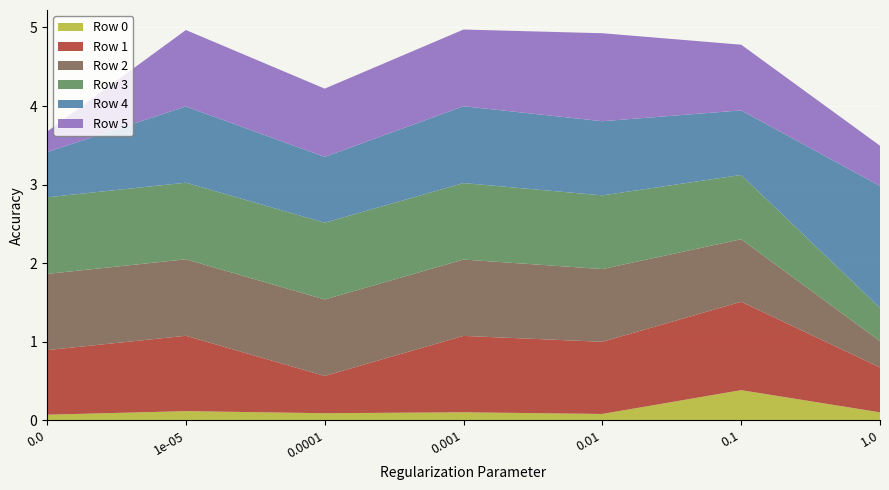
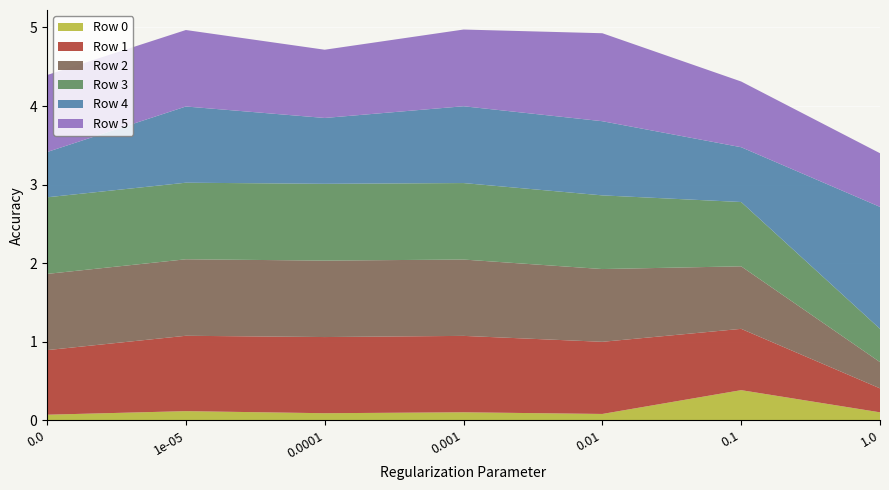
Row 5, 0.0: 0.3 -> 1.0
Row 1, 0.0001: 0.5 -> 1.0
Row 1, 0.1: 1.1 -> 0.8
Row 4, 0.1: 0.8 -> 0.7
Row 1, 1.0: 0.6 -> 0.3
Row 5, 1.0: 0.5 -> 0.7
